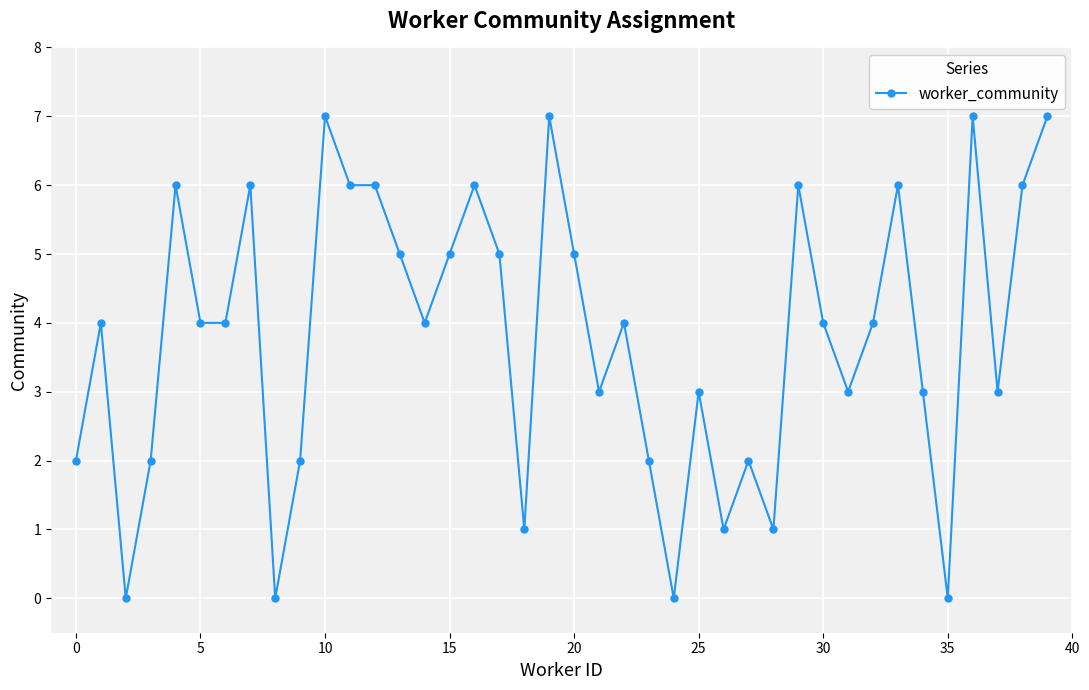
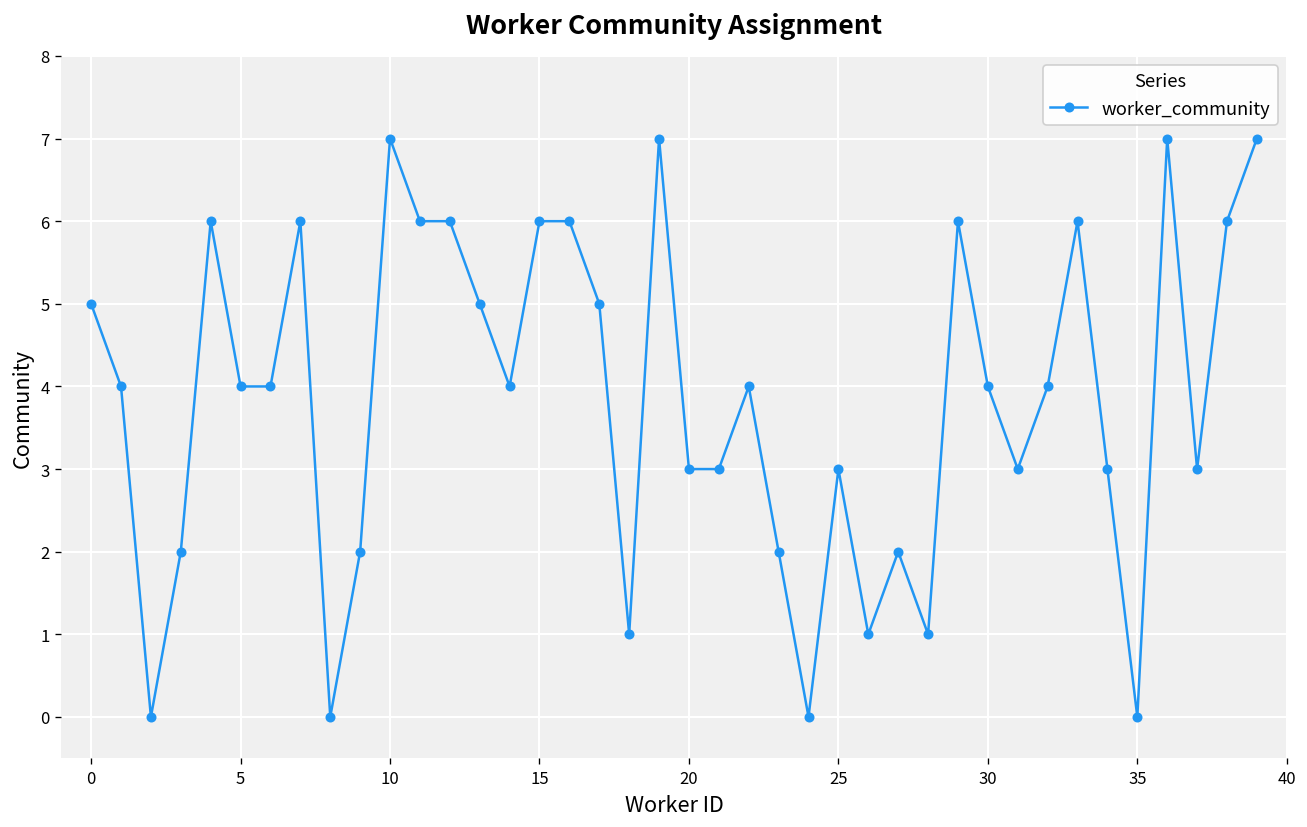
0: 2 -> 5
15: 5 -> 6
20: 5 -> 3
